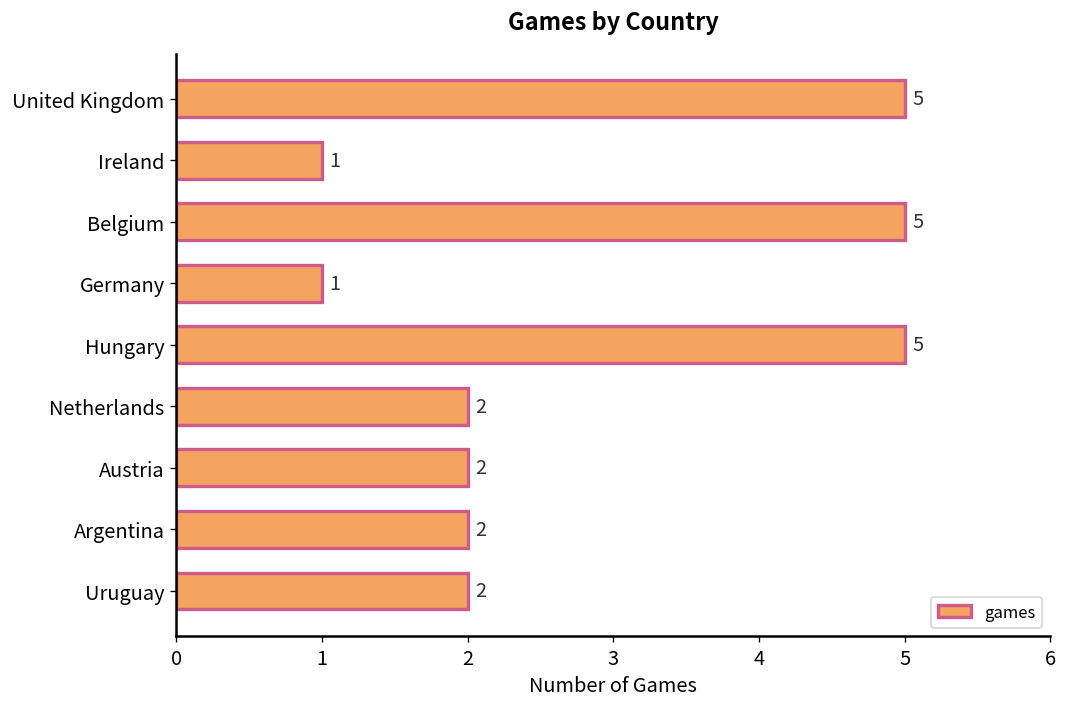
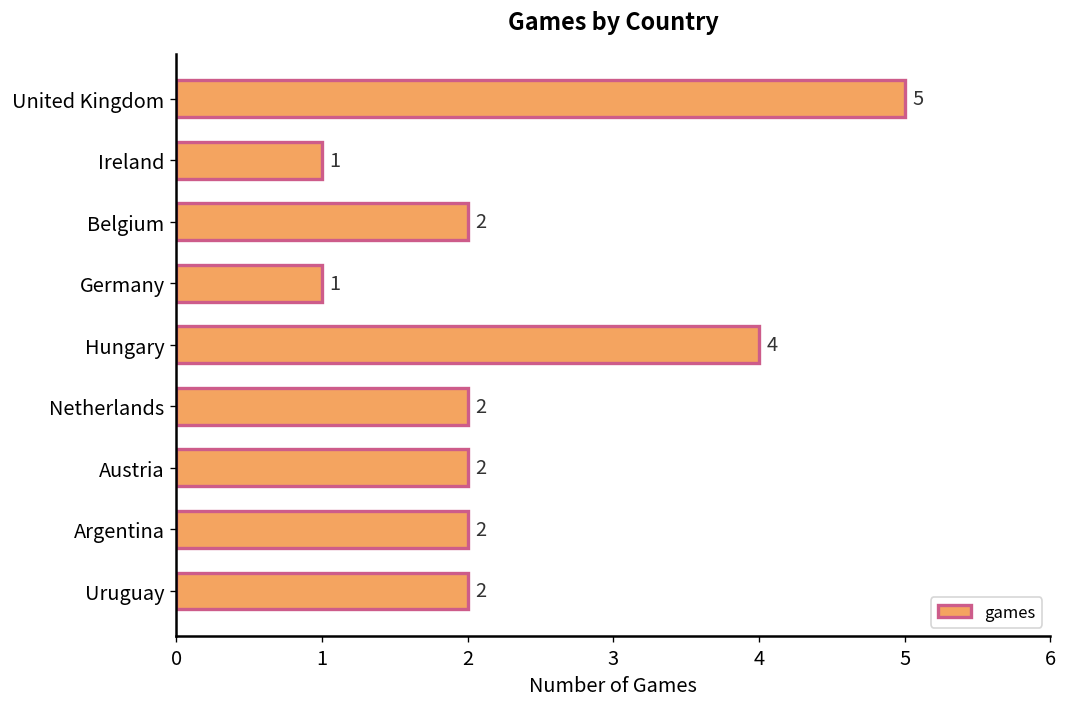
Belgium: 5 -> 2
Hungary: 5 -> 4
